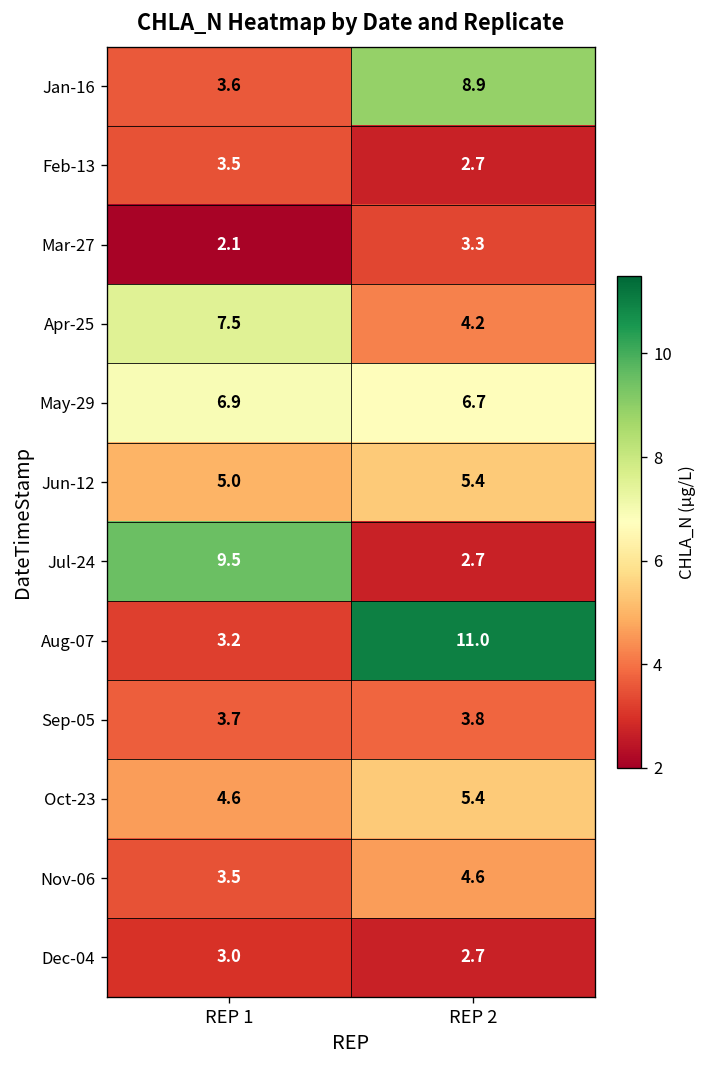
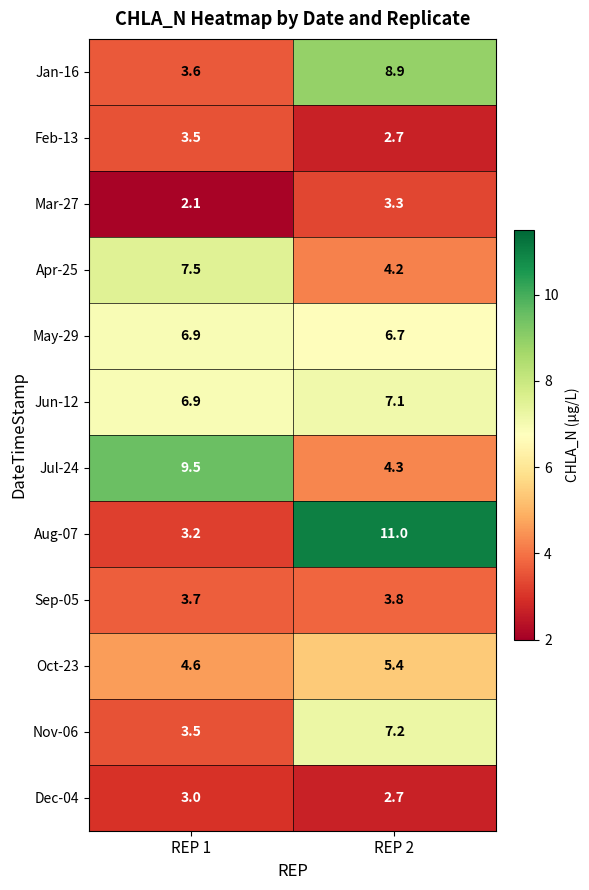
Jun-12, REP 1: 5.0 -> 6.9
Jun-12, REP 2: 5.4 -> 7.1
Jul-24, REP 2: 2.7 -> 4.3
Nov-06, REP 2: 4.6 -> 7.2
